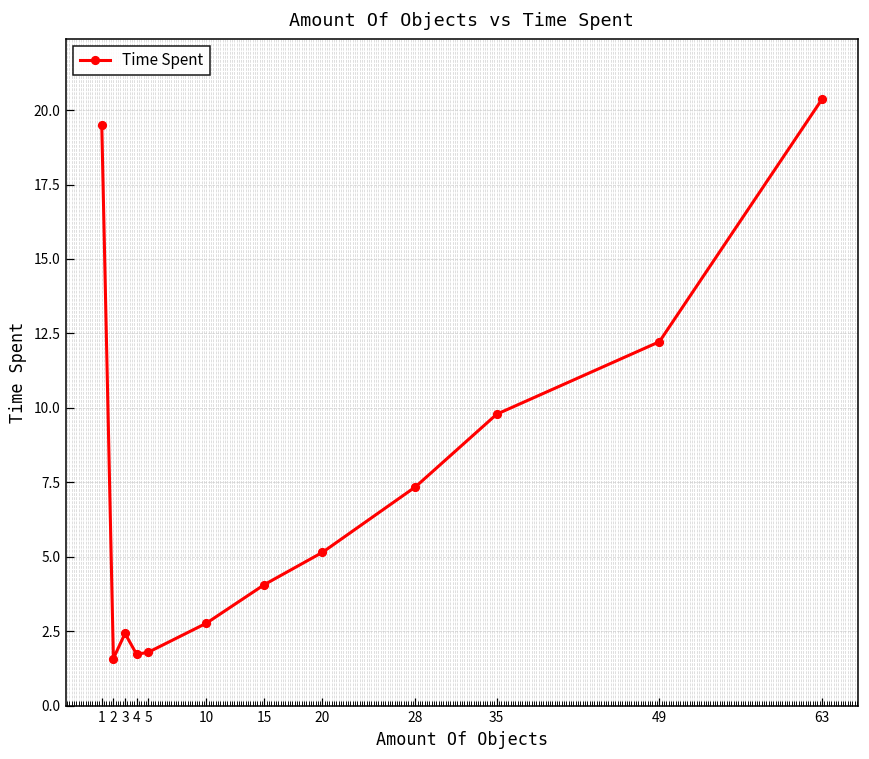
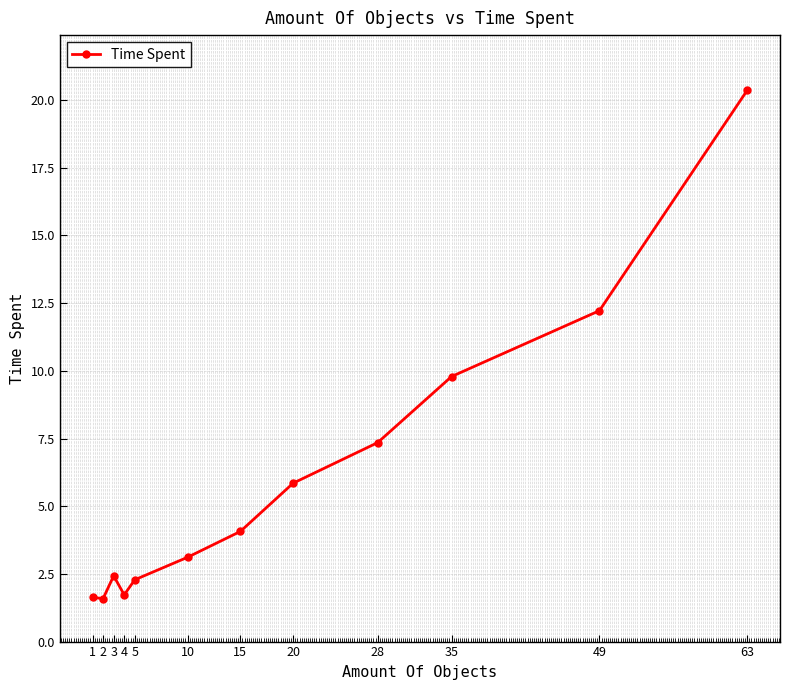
1: 19.5 -> 1.6
5: 1.8 -> 2.3
10: 2.8 -> 3.1
20: 5.2 -> 5.9
